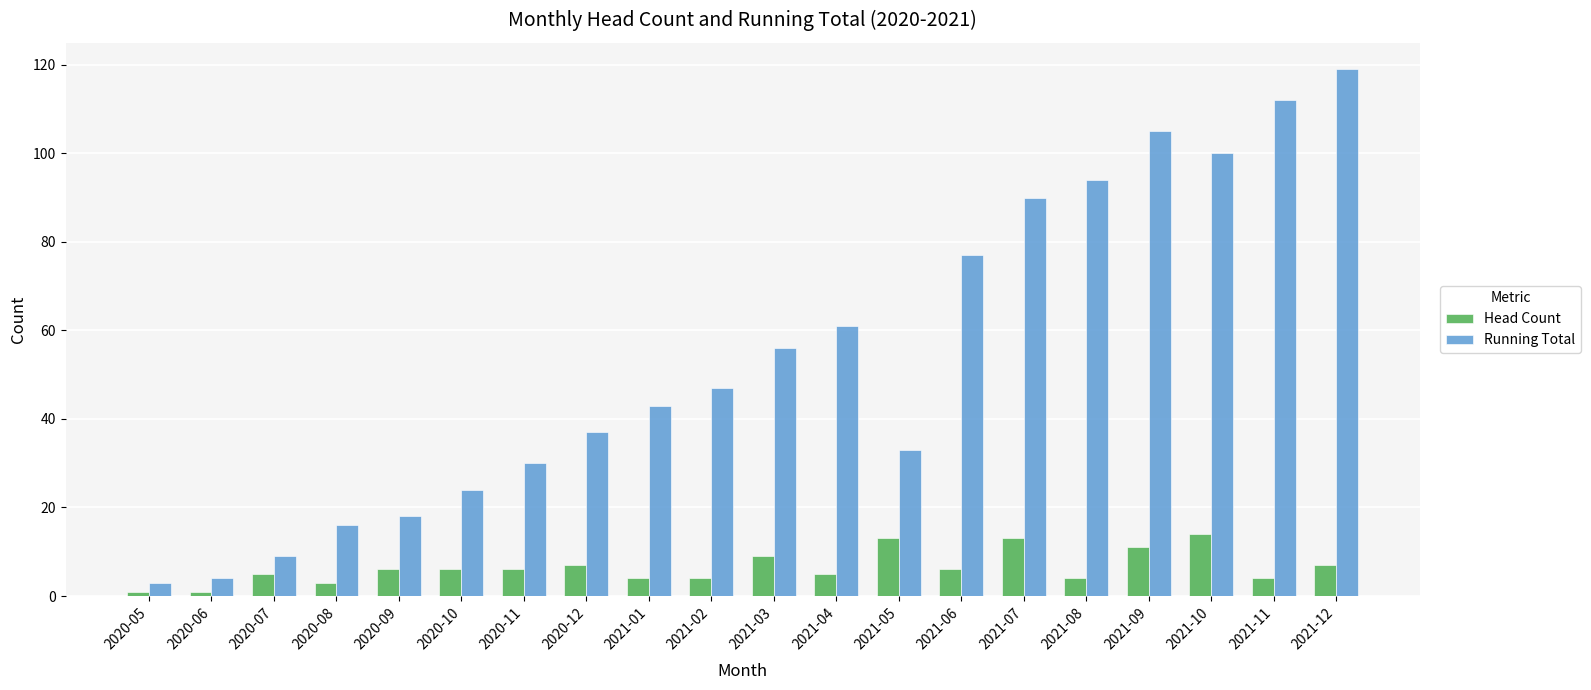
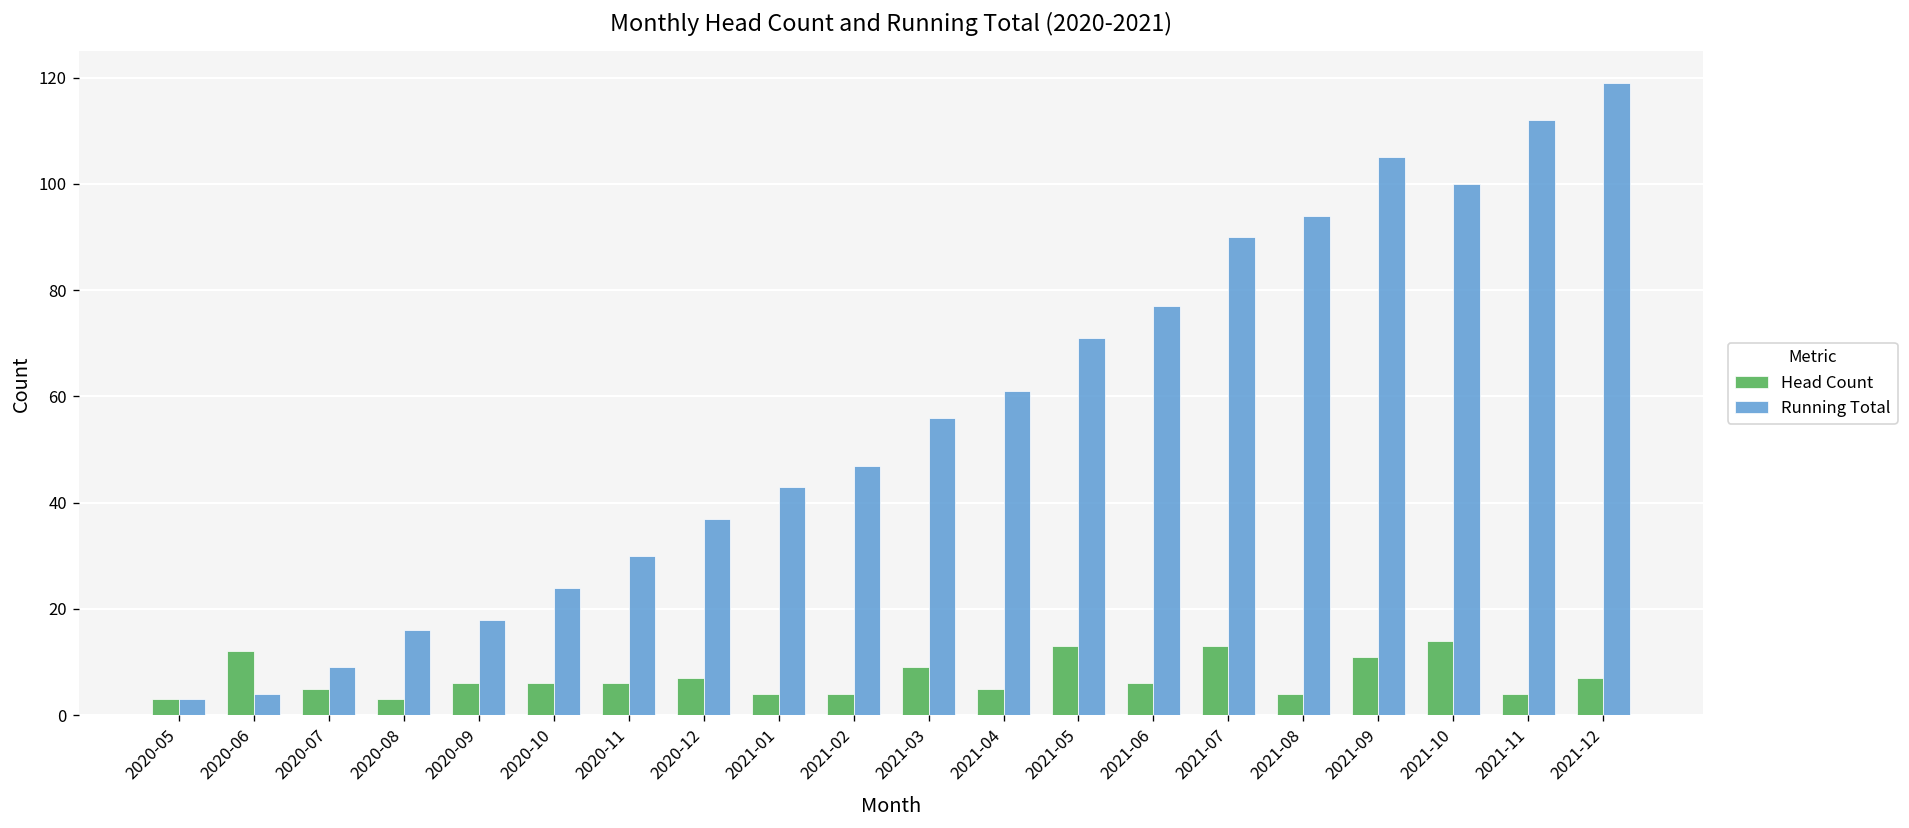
Head Count, 2020-05: 1 -> 3
Head Count, 2020-06: 1 -> 12
Running Total, 2021-05: 33 -> 71
